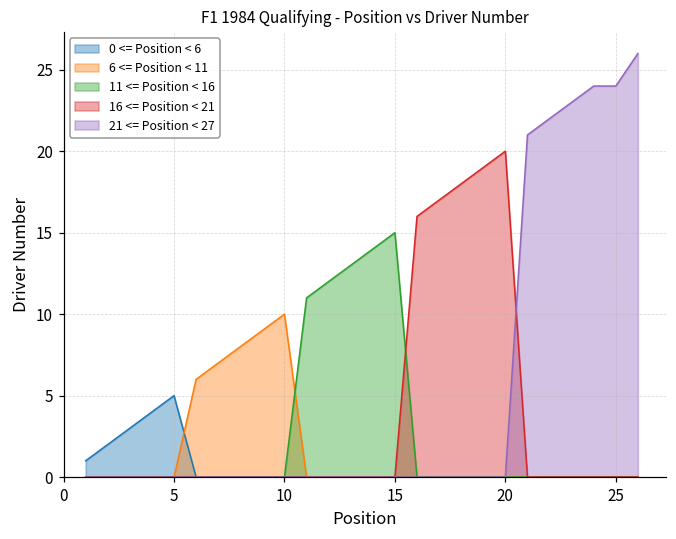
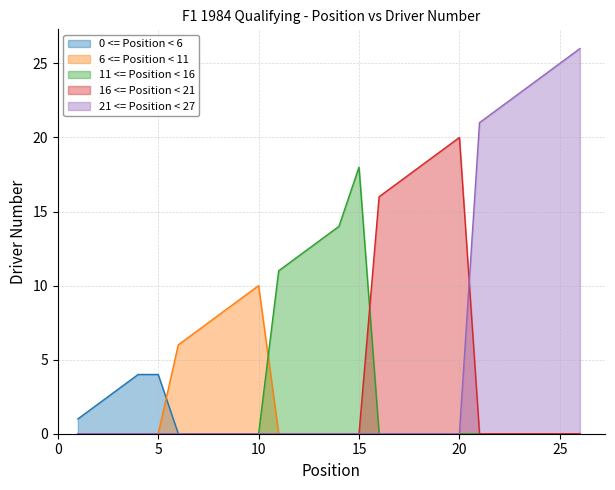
0 <= Position < 6, 5: 5 -> 4
11 <= Position < 16, 15: 15 -> 18
21 <= Position < 27, 25: 24 -> 25
